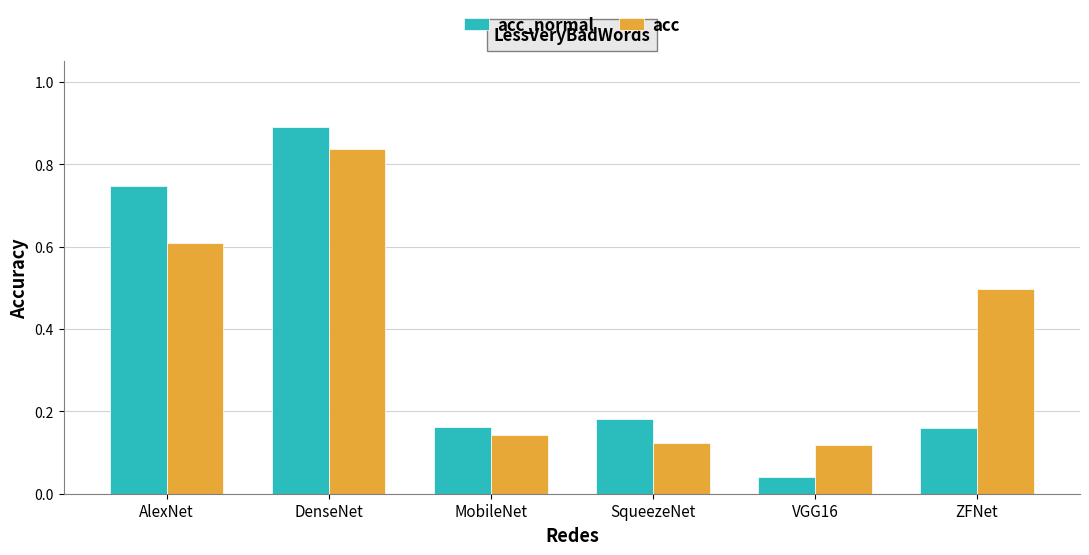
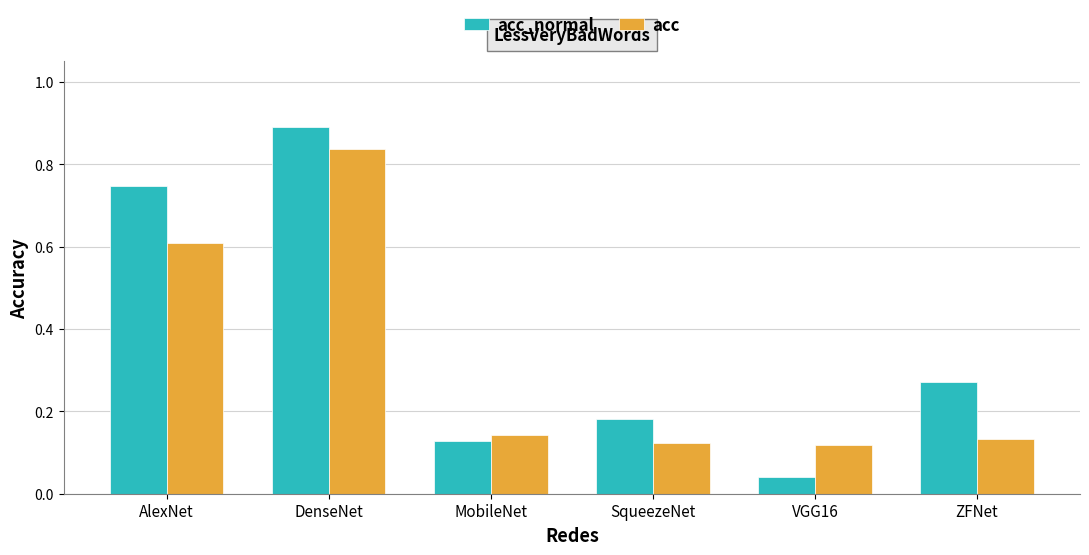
acc_normal, MobileNet: 0.16 -> 0.13
acc_normal, ZFNet: 0.16 -> 0.27
acc, ZFNet: 0.50 -> 0.13
